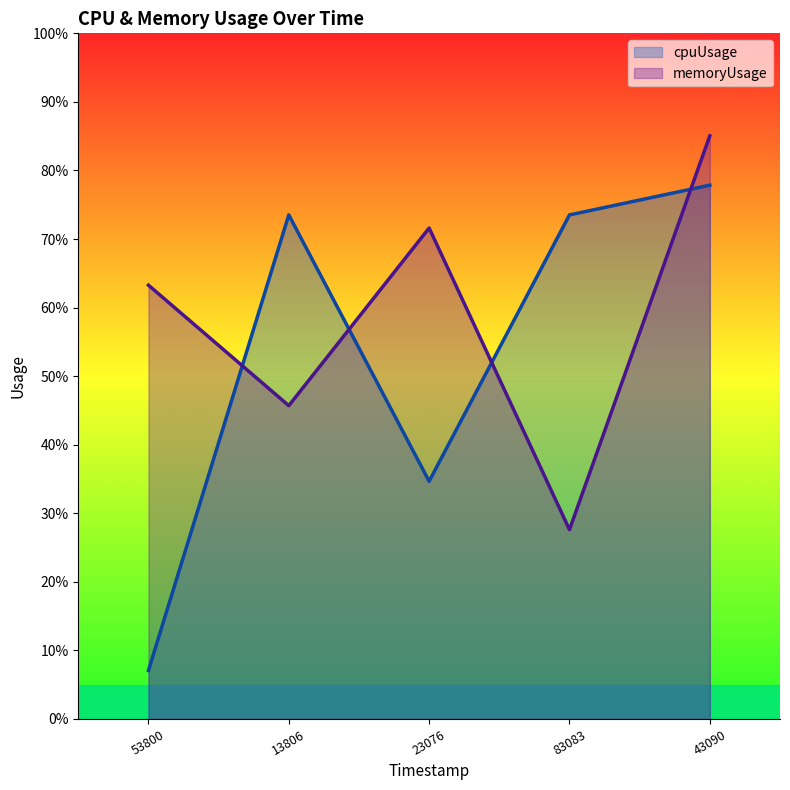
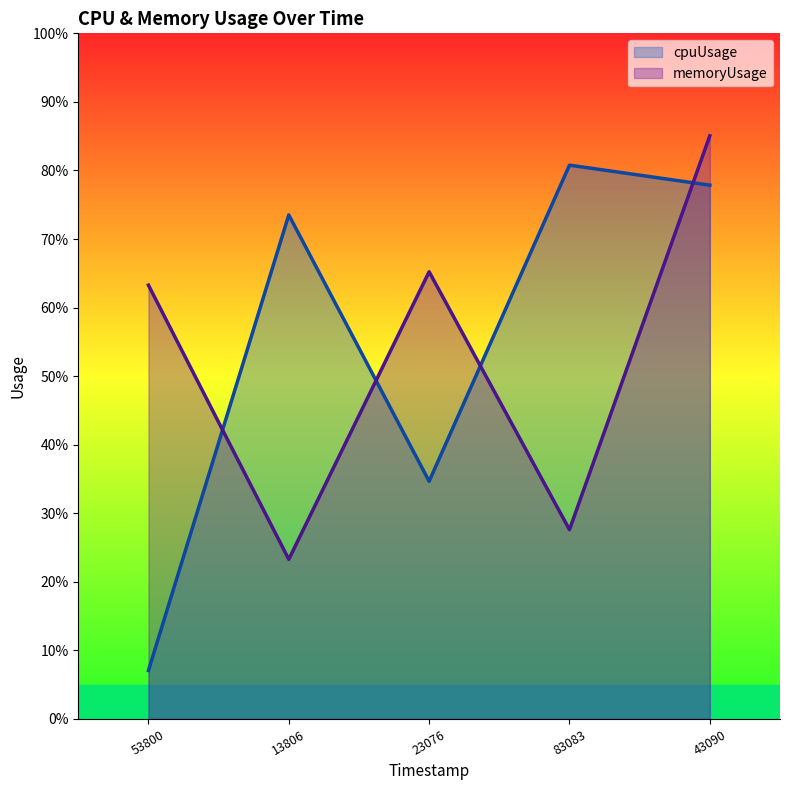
memoryUsage, 13806: 46% -> 23%
memoryUsage, 23076: 72% -> 65%
cpuUsage, 83083: 74% -> 81%
